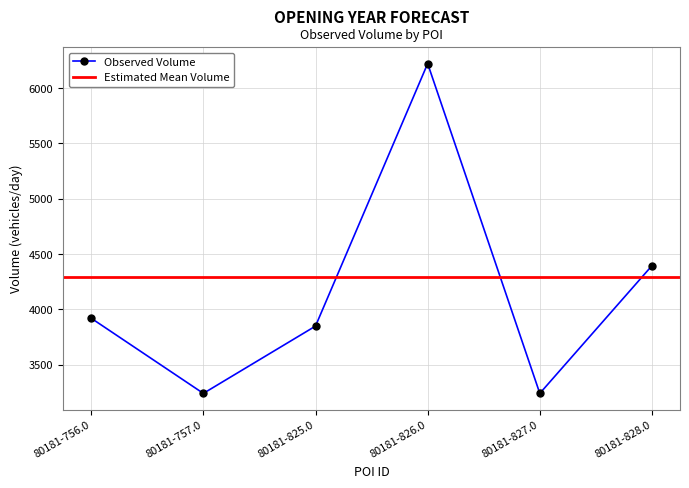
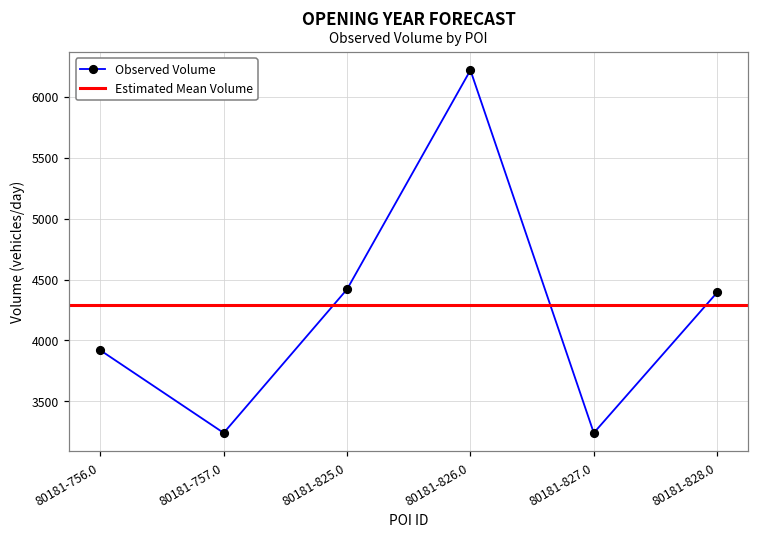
80181-825.0: 3850 -> 4420
